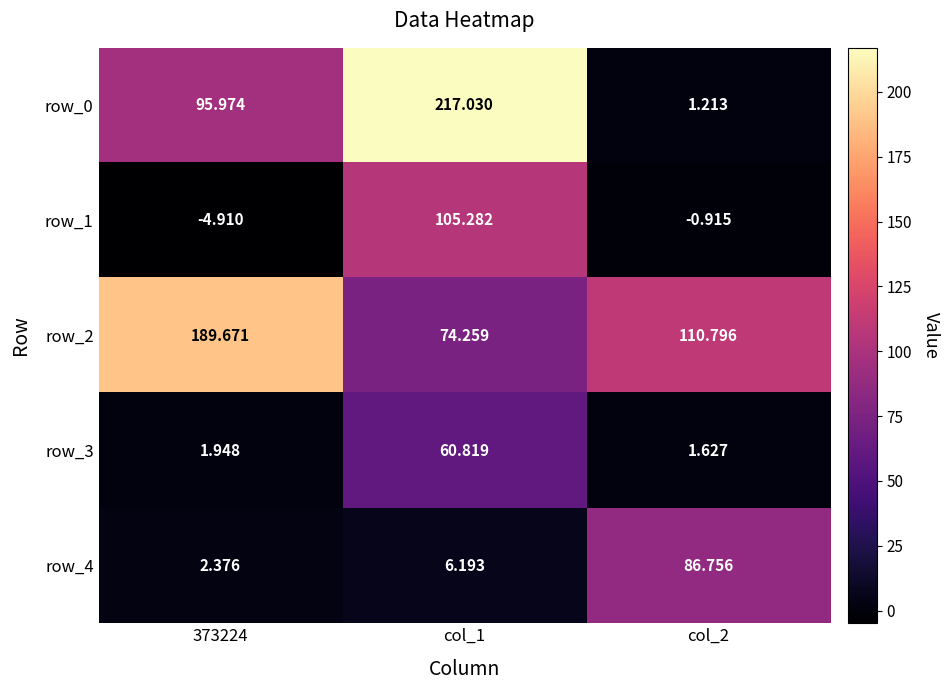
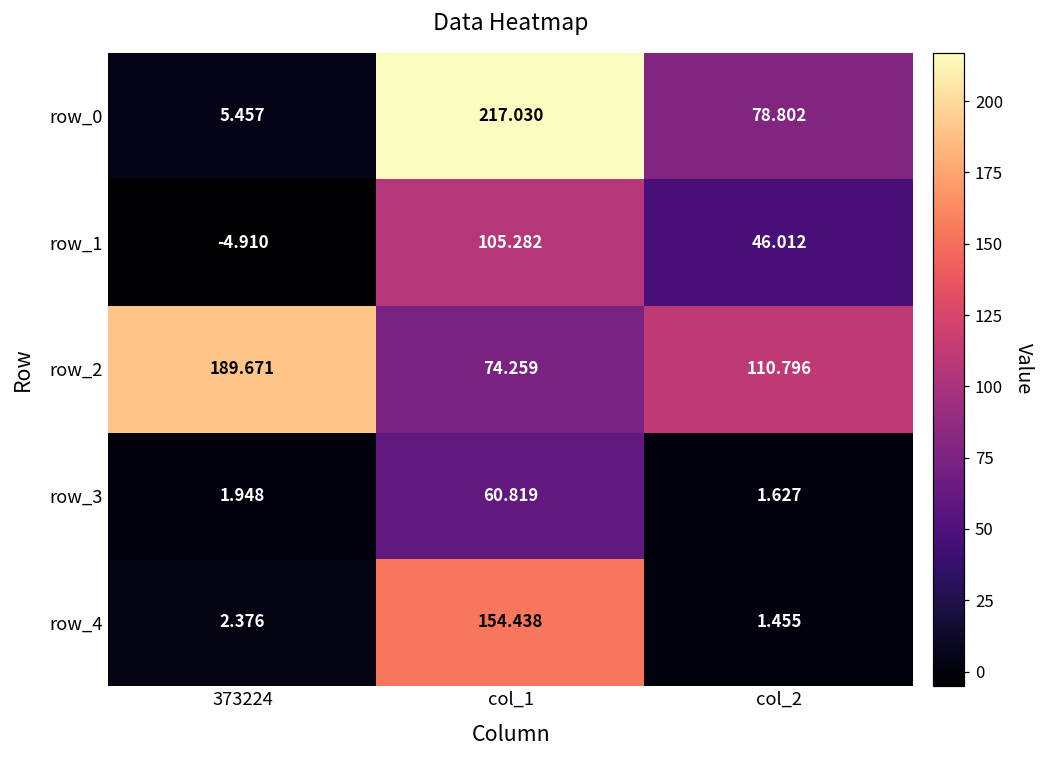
row_0, 373224: 95.974 -> 5.457
row_0, col_2: 1.213 -> 78.802
row_1, col_2: -0.915 -> 46.012
row_4, col_1: 6.193 -> 154.438
row_4, col_2: 86.756 -> 1.455
